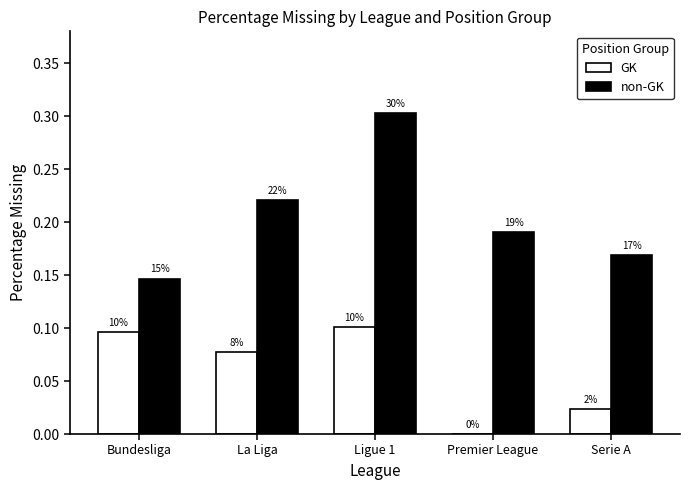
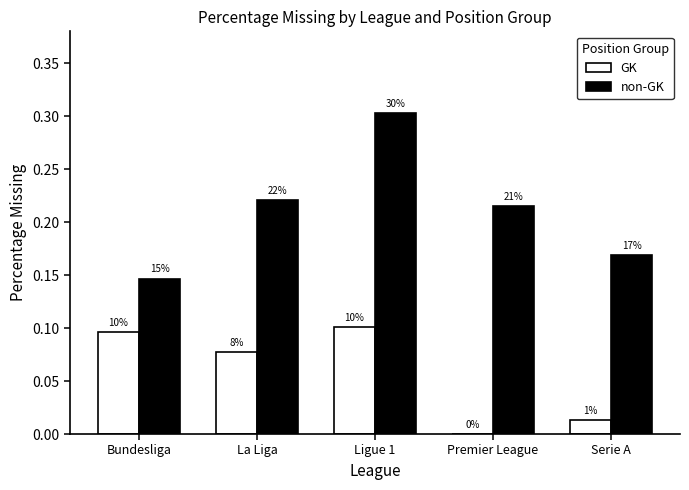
non-GK, Premier League: 19% -> 21%
GK, Serie A: 2% -> 1%
